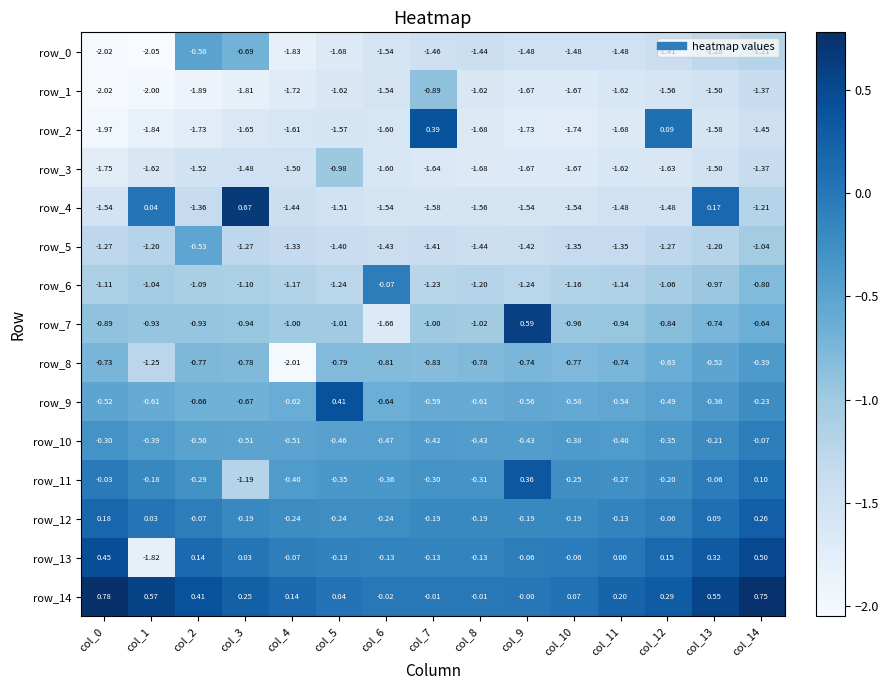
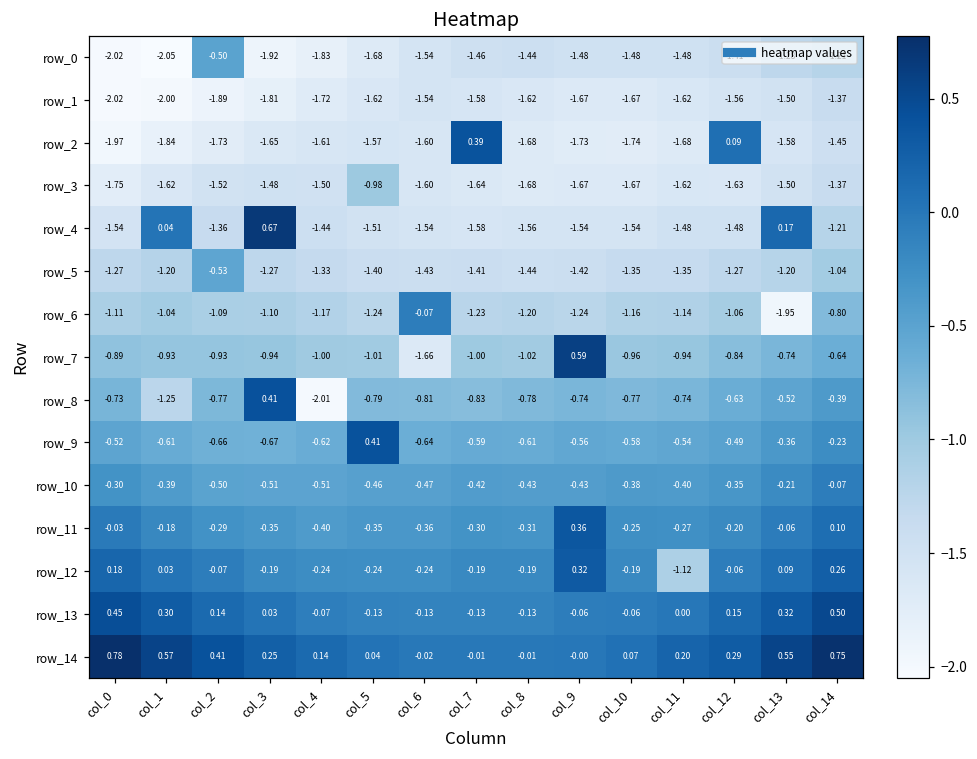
row_0, col_3: -0.69 -> -1.92
row_1, col_7: -0.89 -> -1.58
row_6, col_13: -0.97 -> -1.95
row_8, col_3: -0.78 -> 0.41
row_11, col_3: -1.19 -> -0.35
row_12, col_9: -0.19 -> 0.32
row_12, col_11: -0.13 -> -1.12
row_13, col_1: -1.82 -> 0.30
